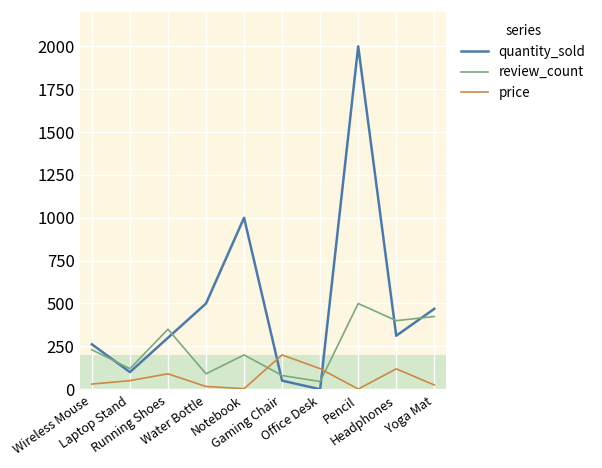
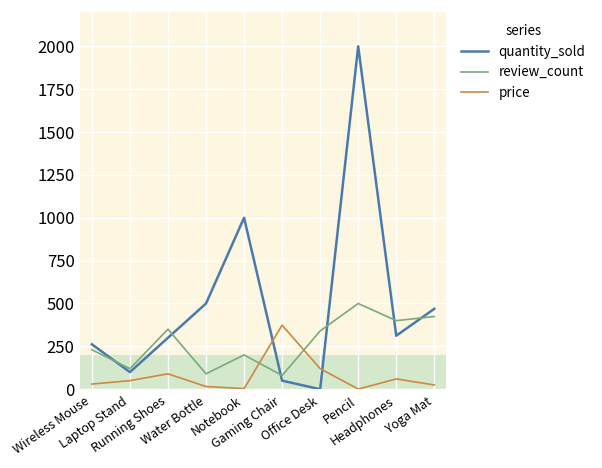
price, Gaming Chair: 200 -> 370
review_count, Office Desk: 50 -> 340
price, Headphones: 120 -> 60
